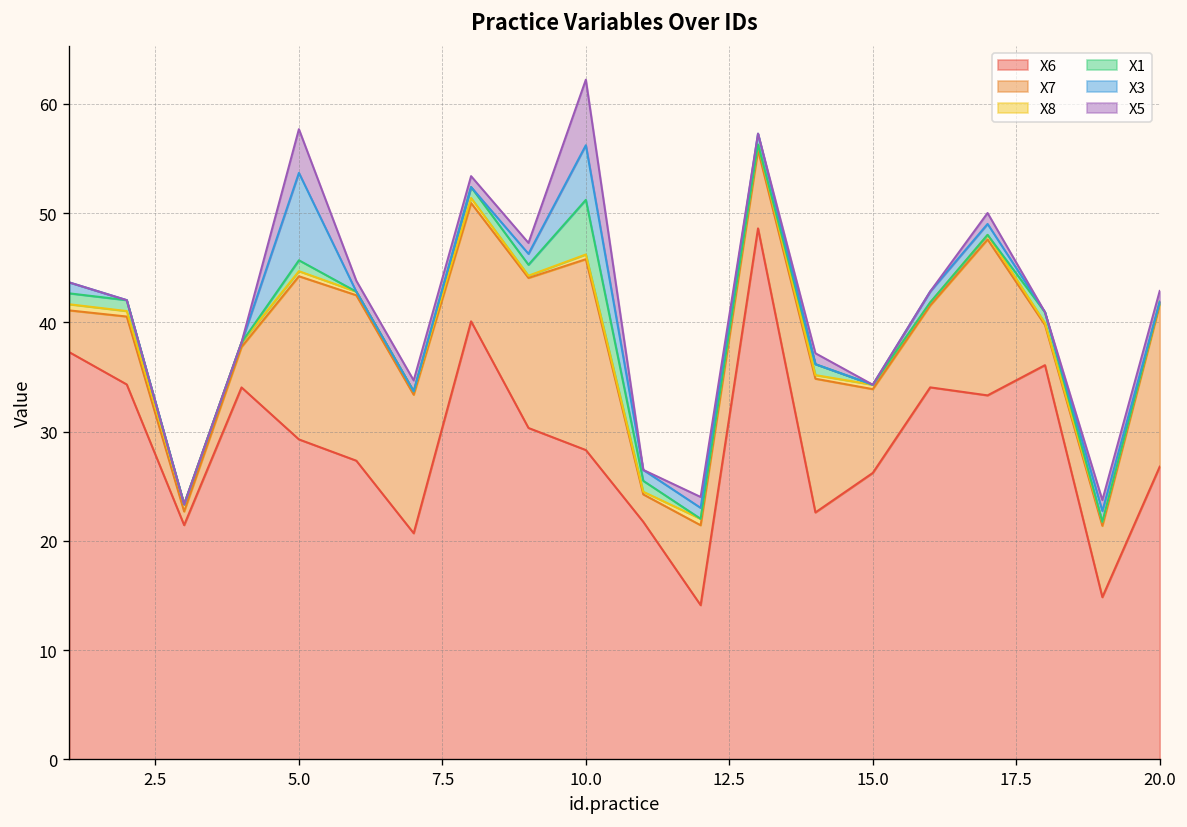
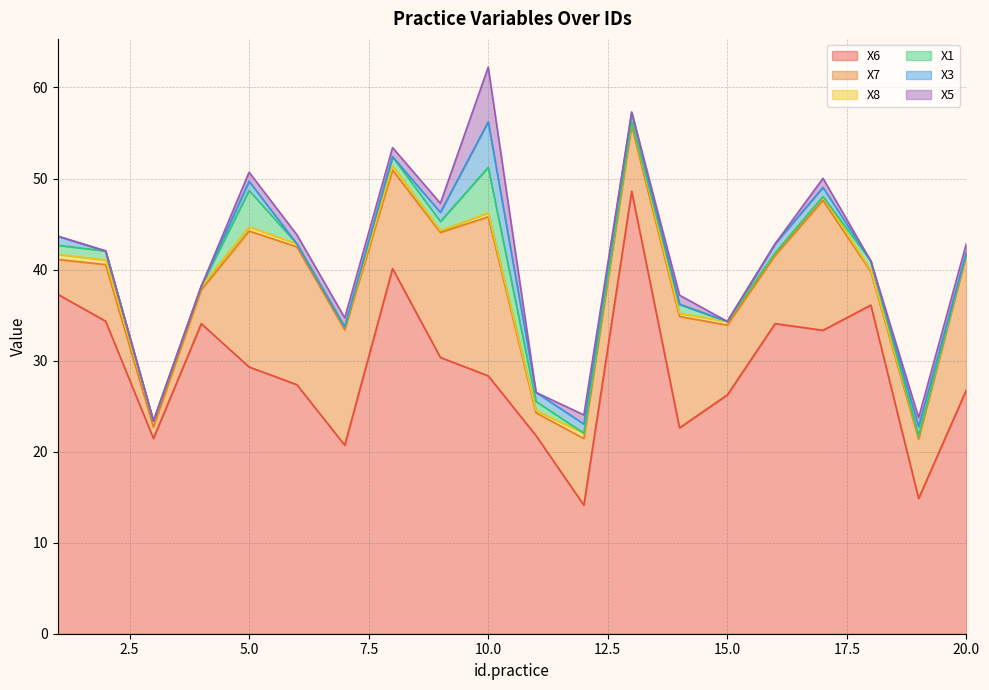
X1, 5.0: 1 -> 4
X3, 5.0: 8 -> 1
X5, 5.0: 4 -> 1
